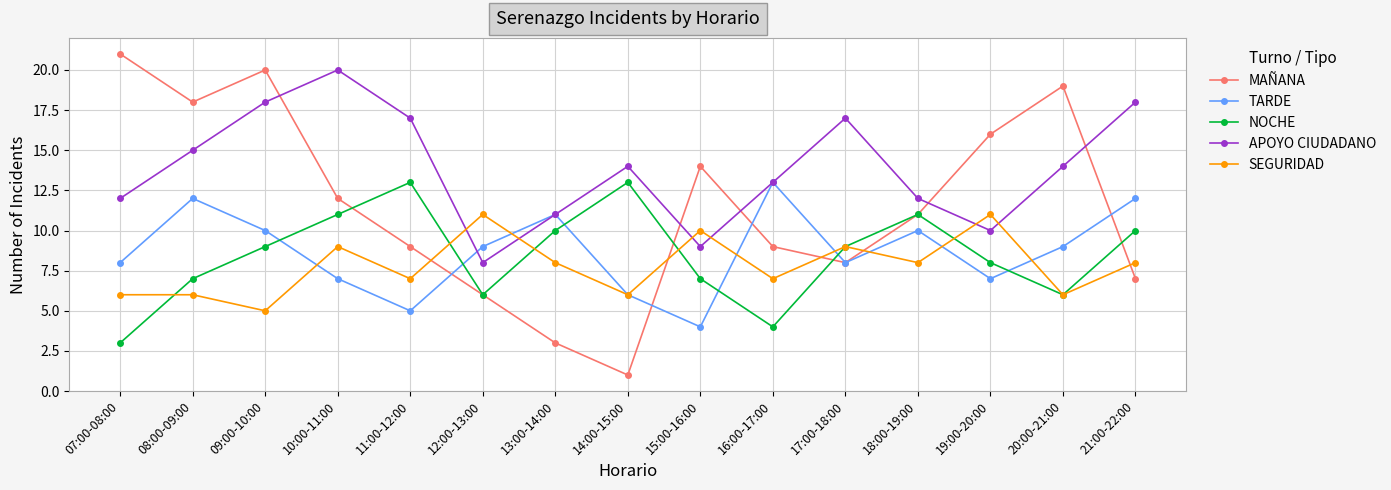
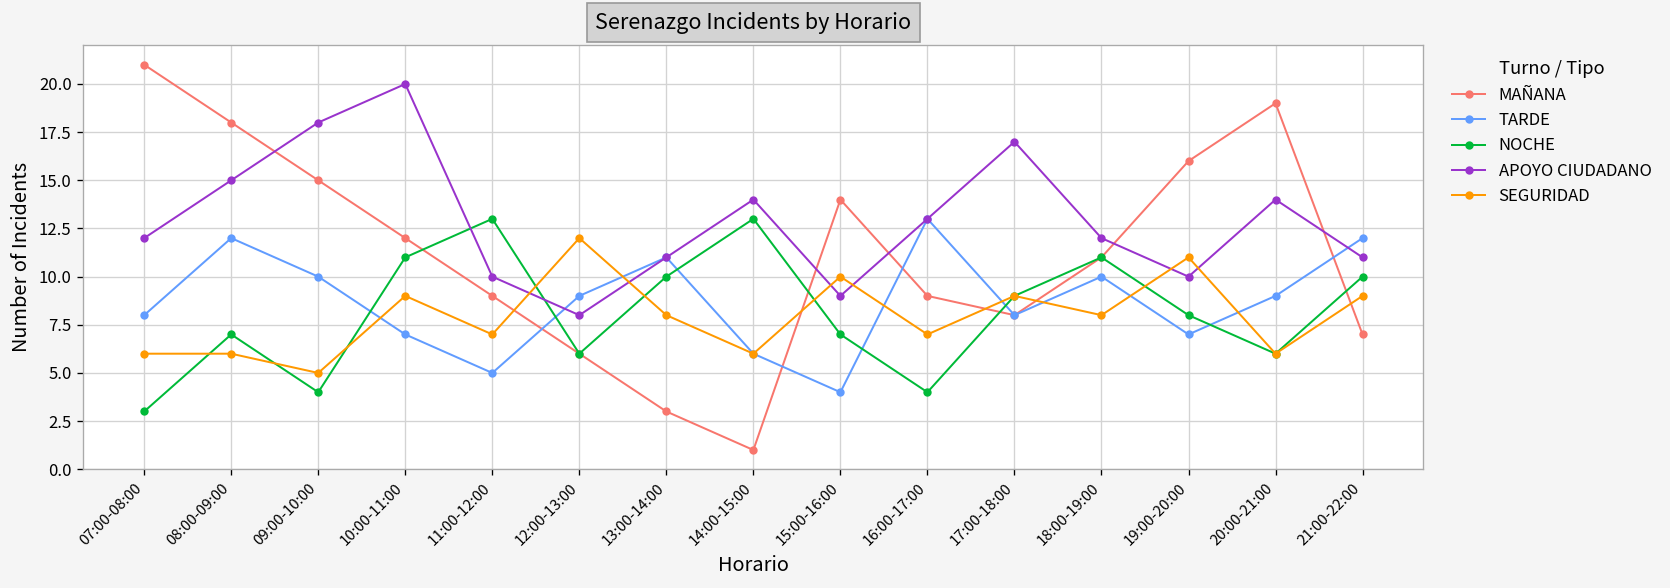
MAÑANA, 09:00-10:00: 20 -> 15
NOCHE, 09:00-10:00: 9 -> 4
APOYO CIUDADANO, 11:00-12:00: 17 -> 10
SEGURIDAD, 12:00-13:00: 11 -> 12
APOYO CIUDADANO, 21:00-22:00: 18 -> 11
SEGURIDAD, 21:00-22:00: 8 -> 9
